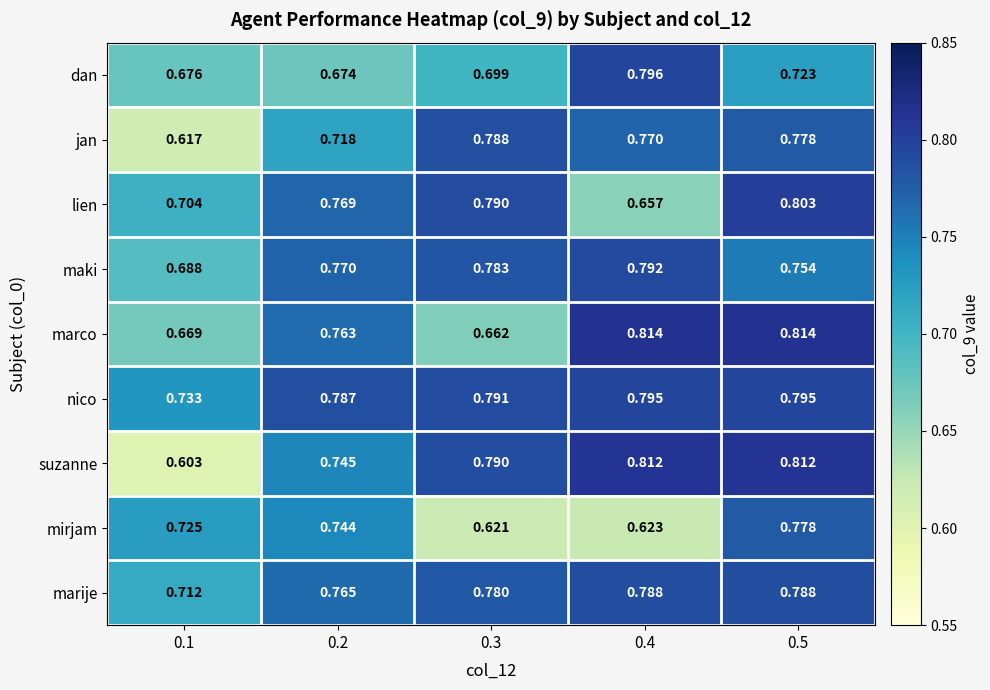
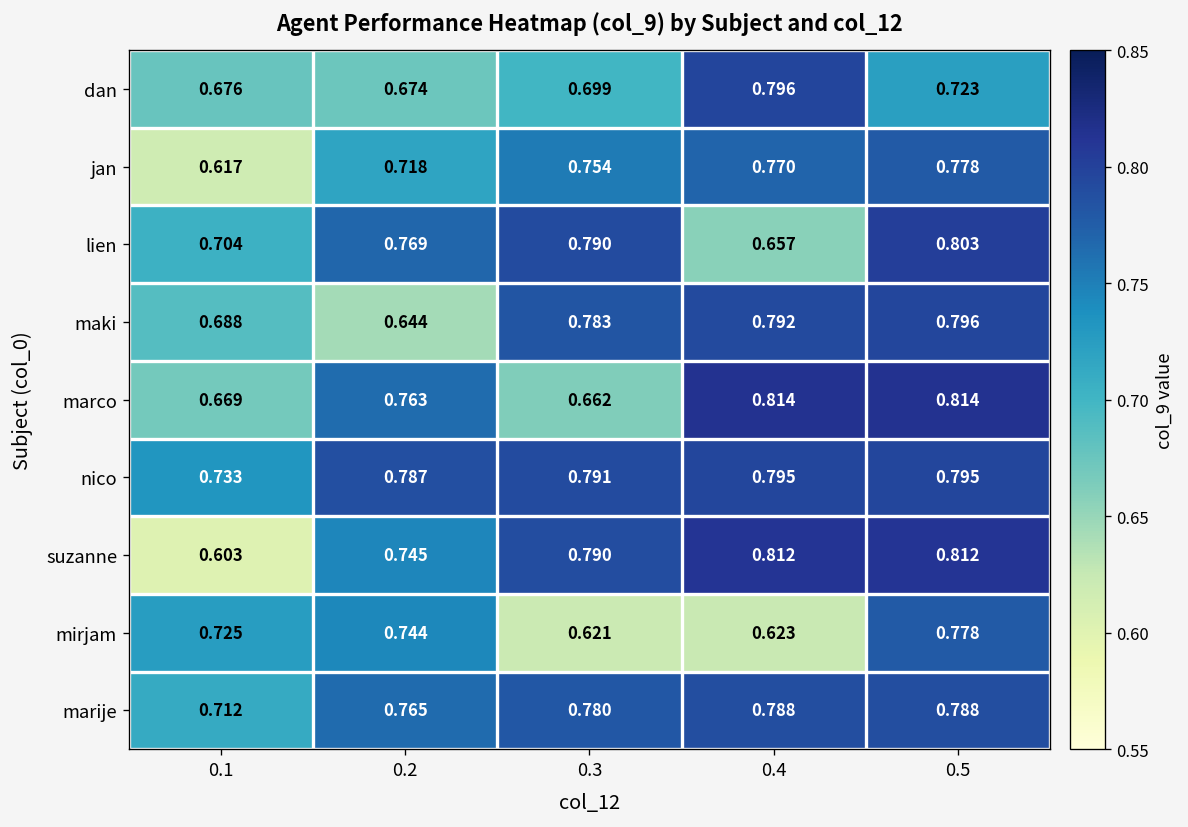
jan, 0.3: 0.788 -> 0.754
maki, 0.2: 0.770 -> 0.644
maki, 0.5: 0.754 -> 0.796
